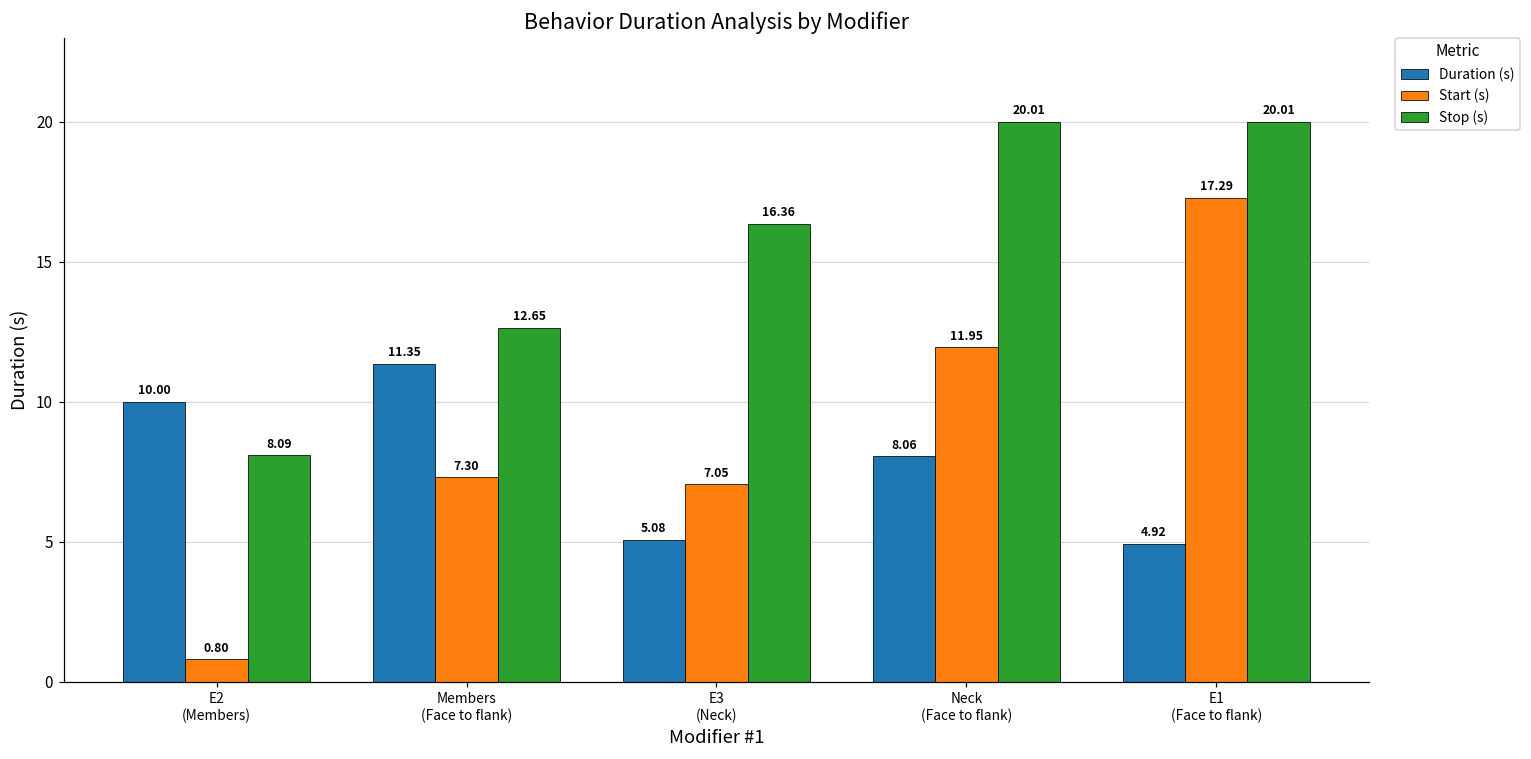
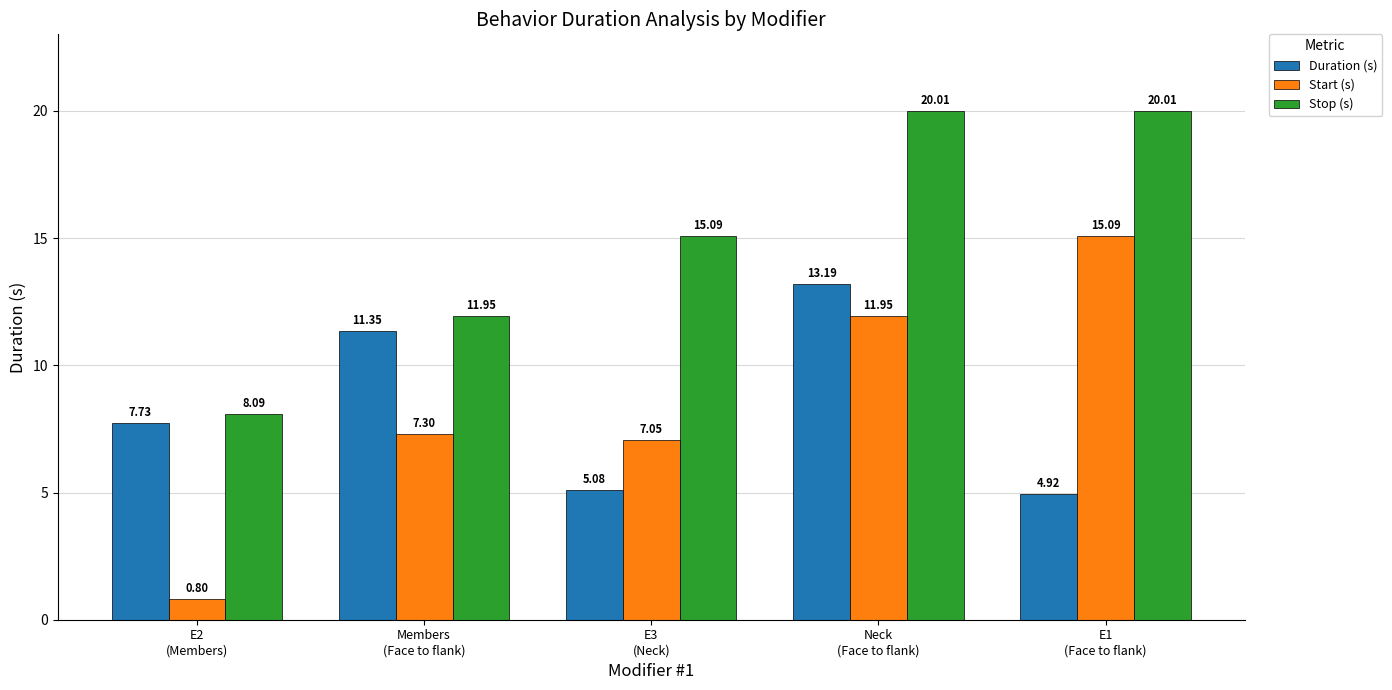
Duration (s), E2 (Members): 10.00 -> 7.73
Stop (s), Members (Face to flank): 12.65 -> 11.95
Stop (s), E3 (Neck): 16.36 -> 15.09
Duration (s), Neck (Face to flank): 8.06 -> 13.19
Start (s), E1 (Face to flank): 17.29 -> 15.09
